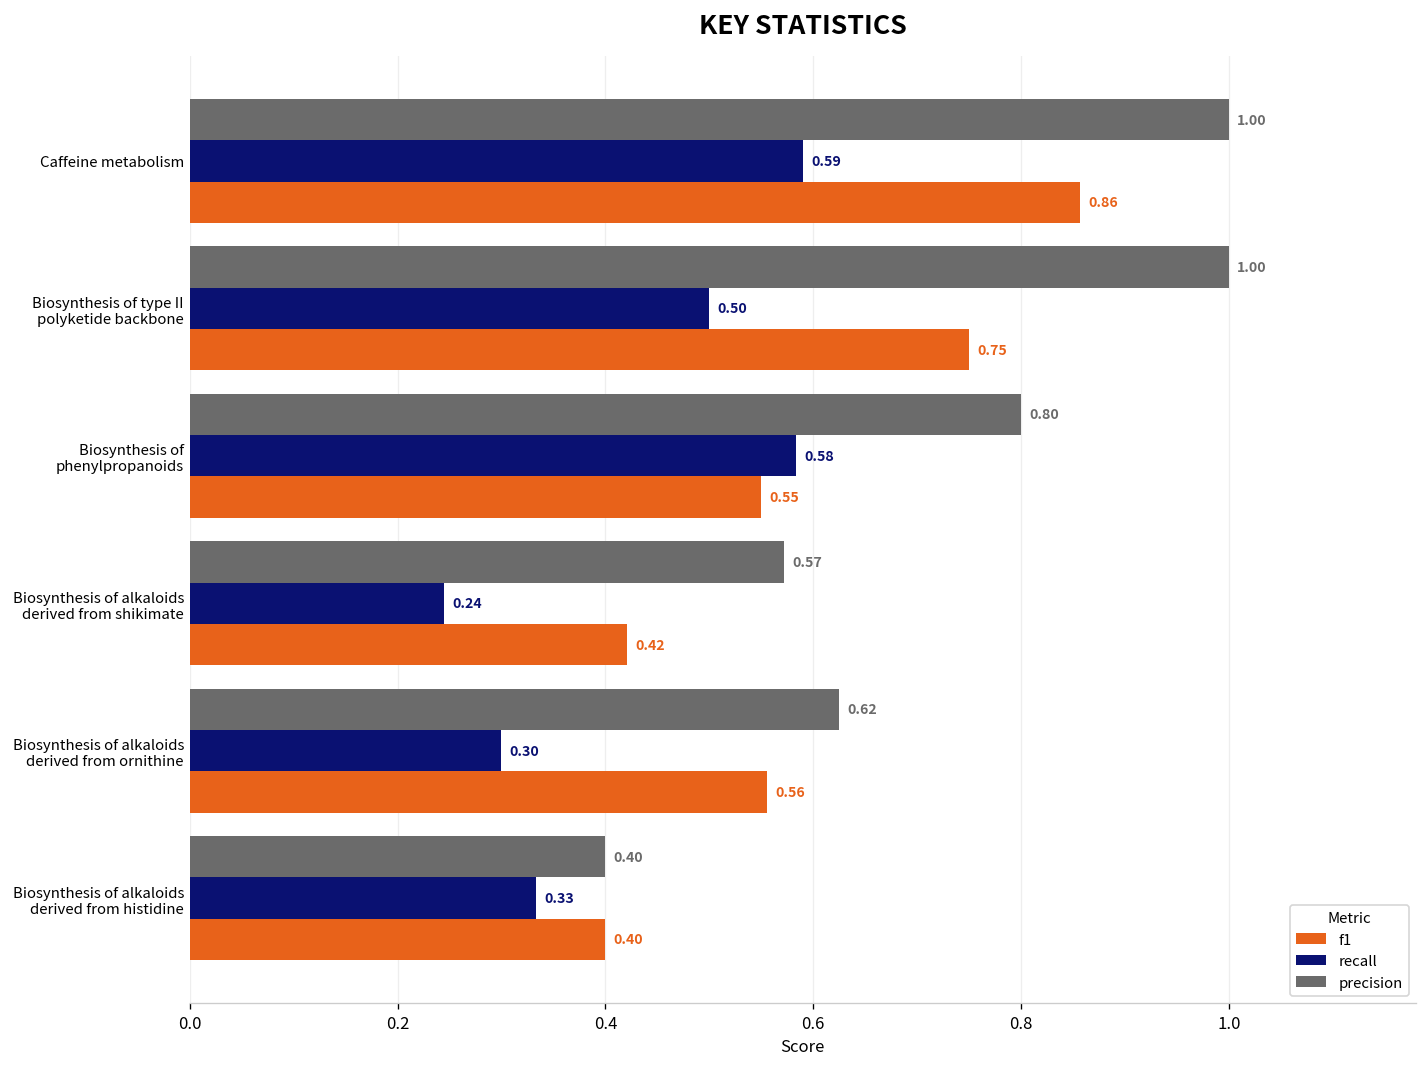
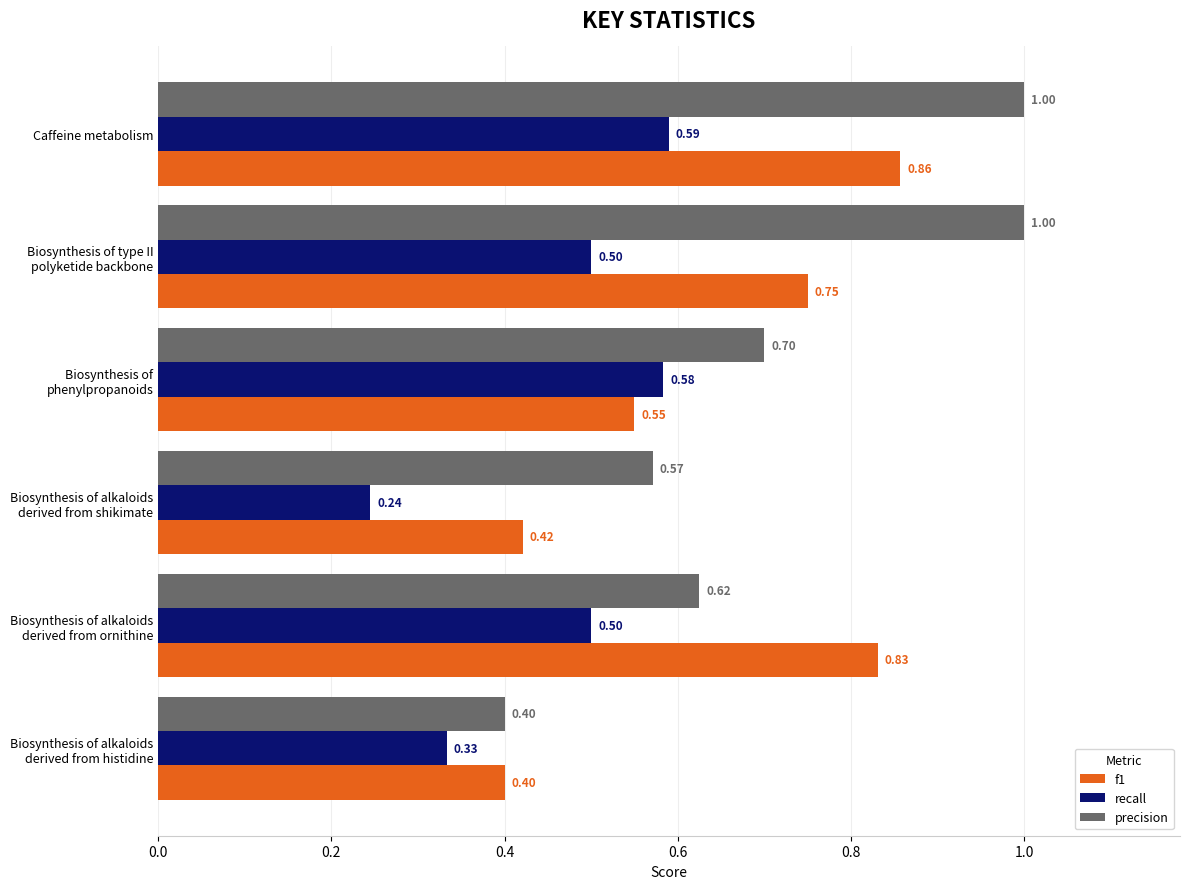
precision, Biosynthesis of phenylpropanoids: 0.80 -> 0.70
recall, Biosynthesis of alkaloids derived from ornithine: 0.30 -> 0.50
f1, Biosynthesis of alkaloids derived from ornithine: 0.56 -> 0.83
